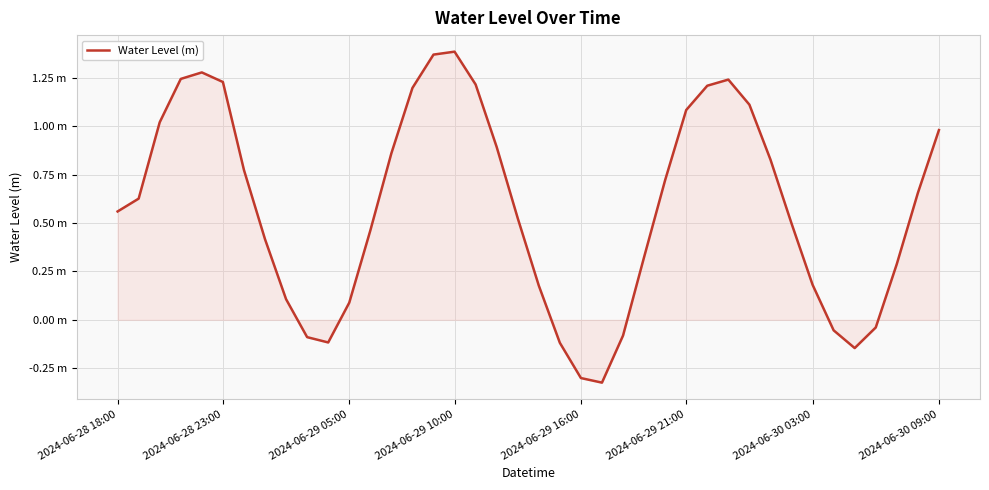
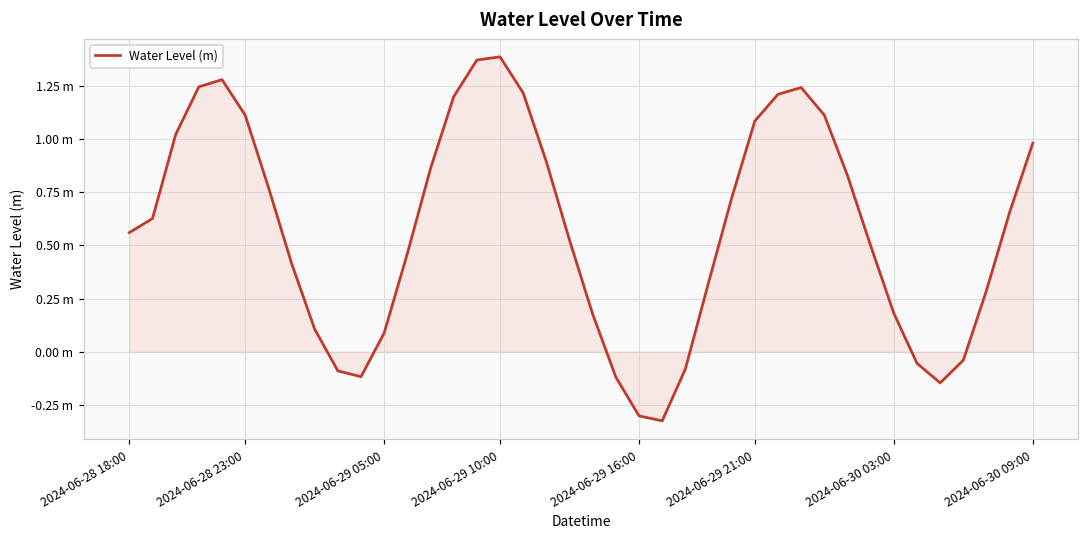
Water Level (m), 2024-06-28 23:00: 1.23 m -> 1.11 m
